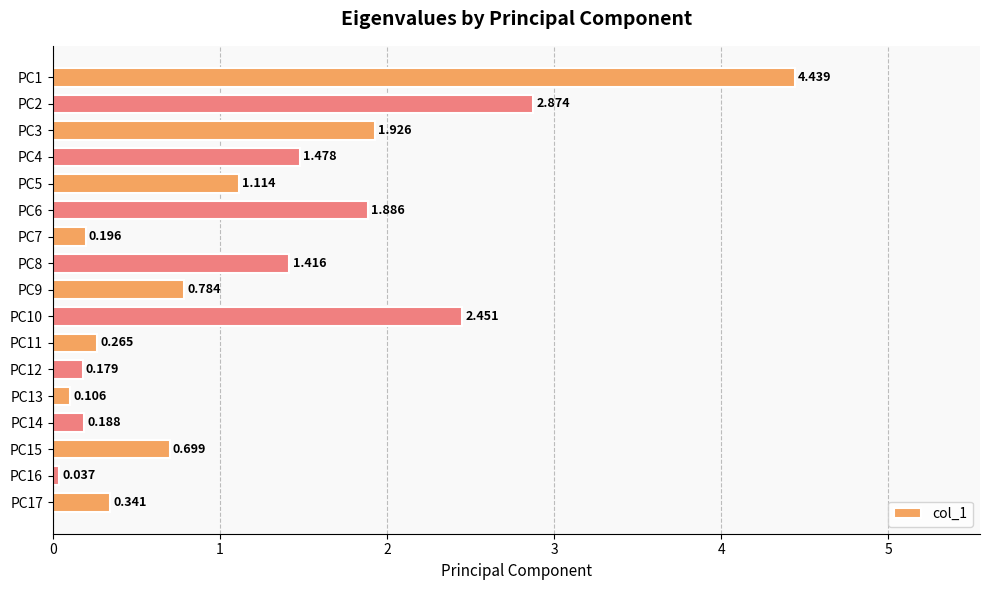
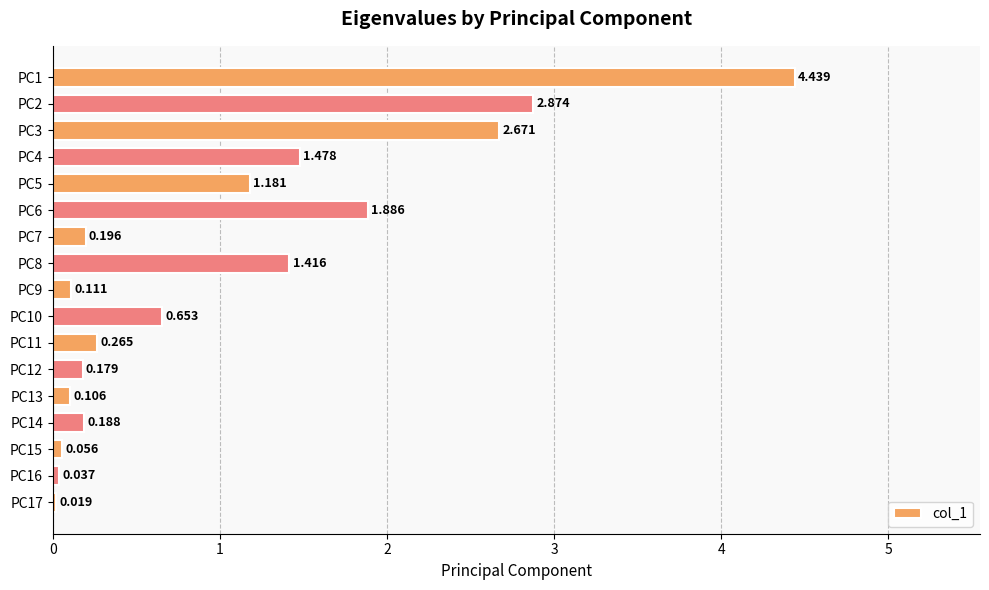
PC3: 1.926 -> 2.671
PC5: 1.114 -> 1.181
PC9: 0.784 -> 0.111
PC10: 2.451 -> 0.653
PC15: 0.699 -> 0.056
PC17: 0.341 -> 0.019
